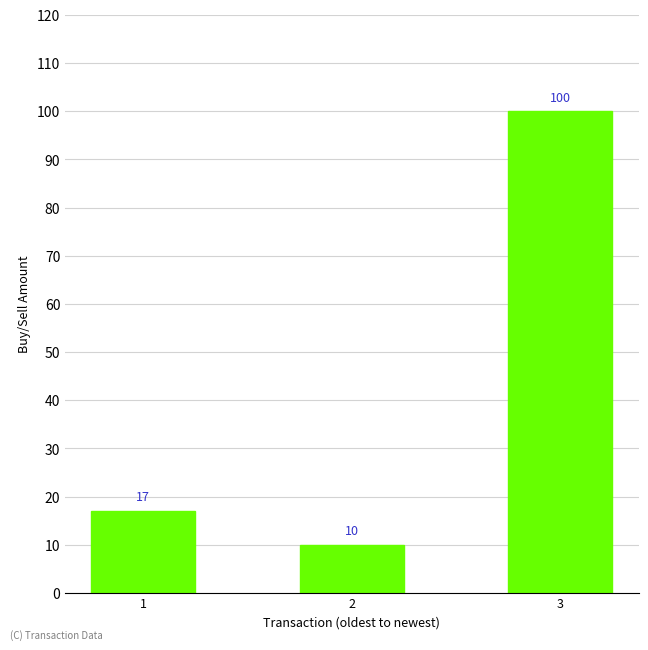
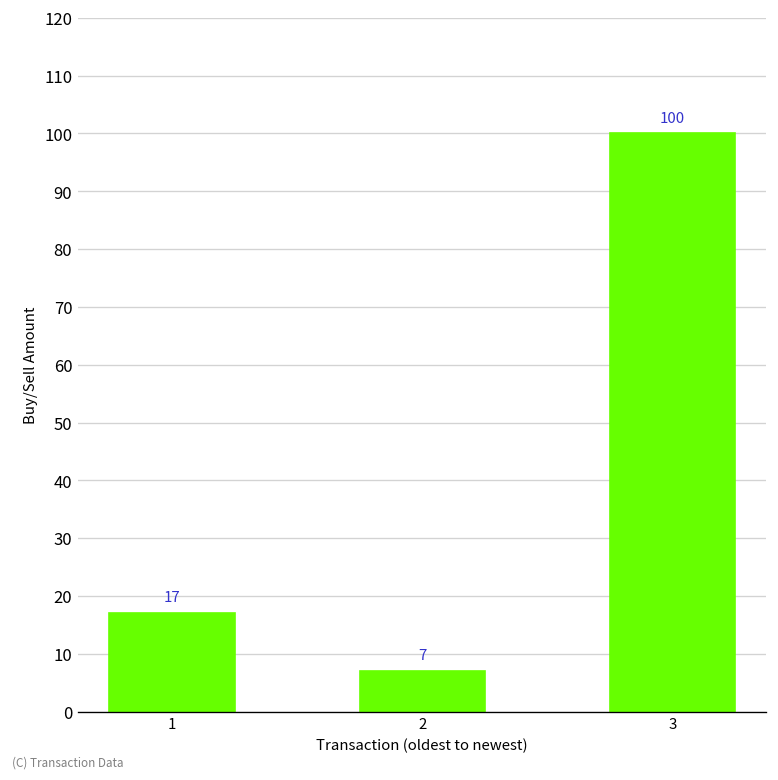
2: 10 -> 7
